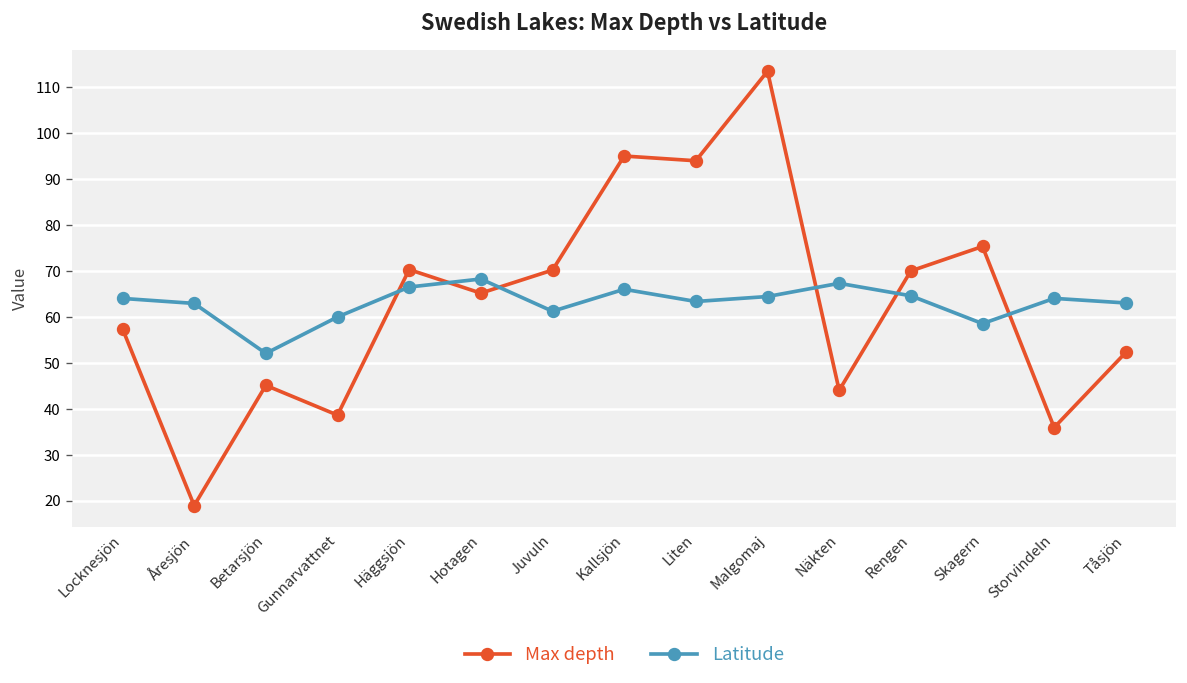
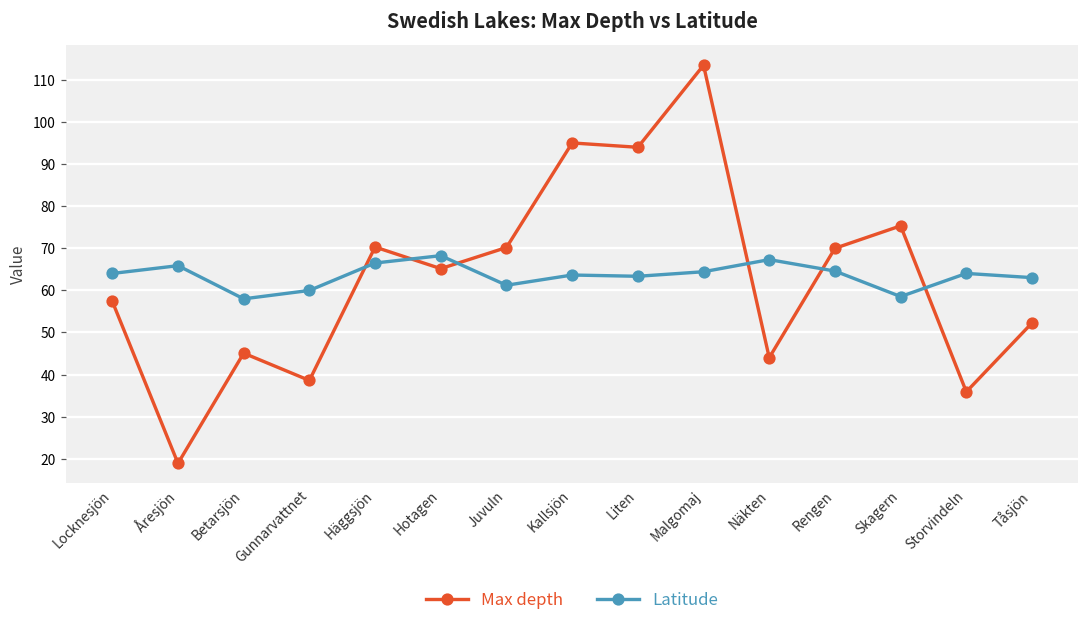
Latitude, Åresjön: 63 -> 66
Latitude, Betarsjön: 52 -> 58
Latitude, Kallsjön: 66 -> 64
